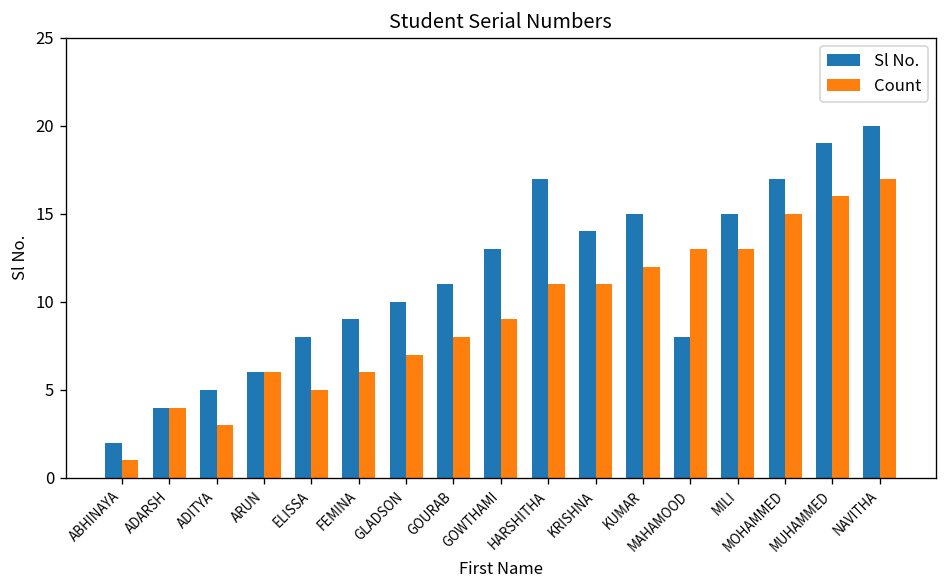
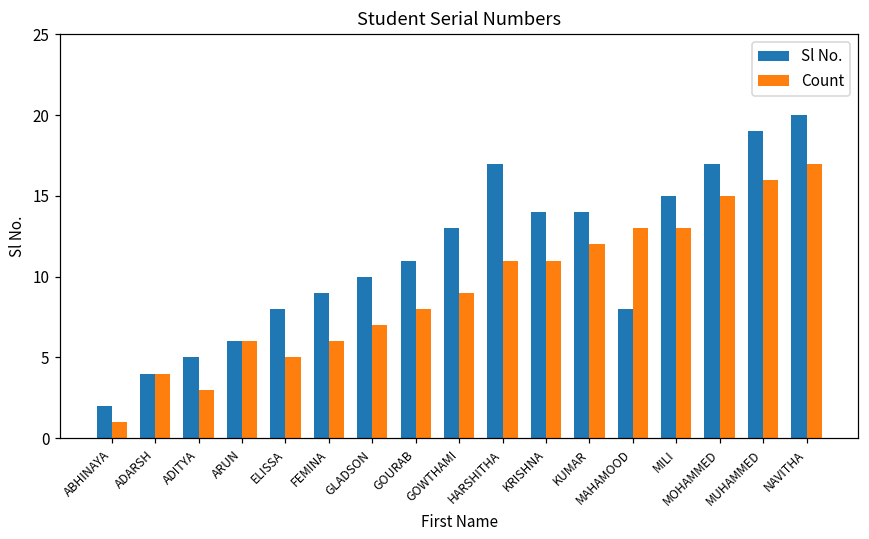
Sl No., KUMAR: 15 -> 14
